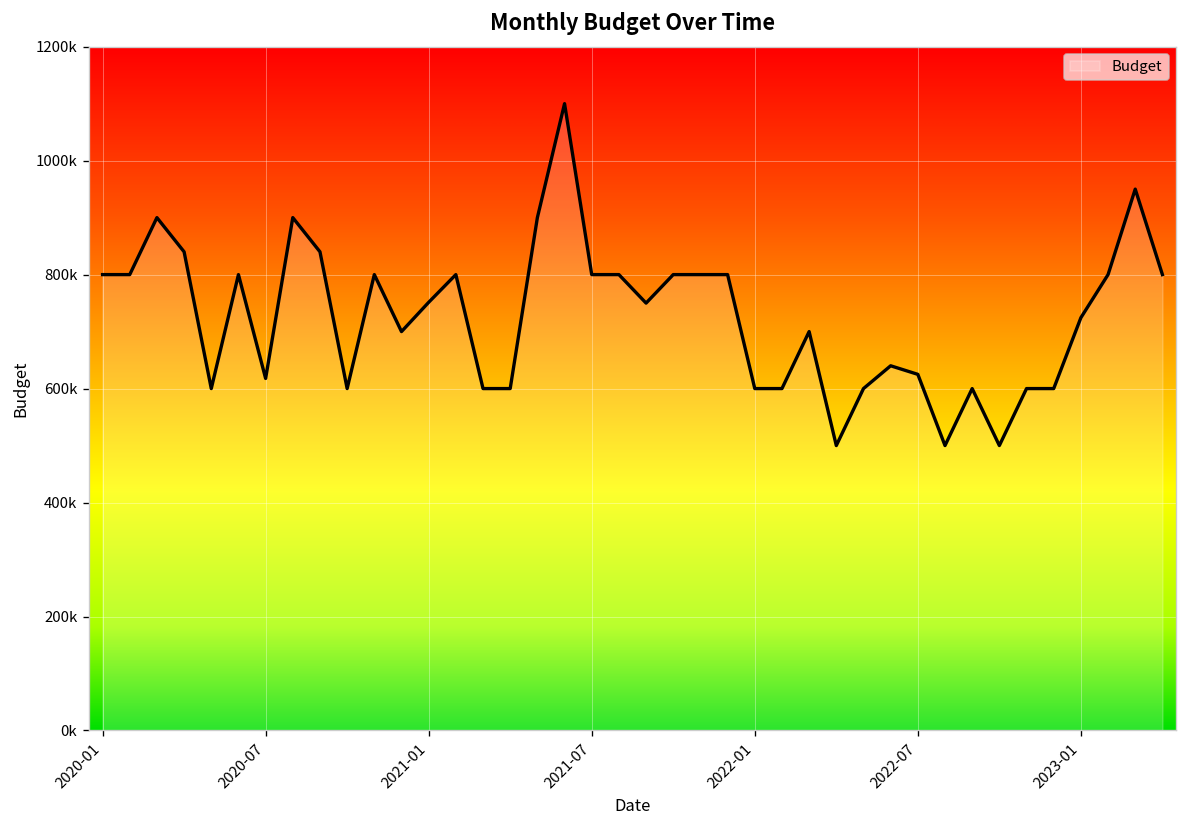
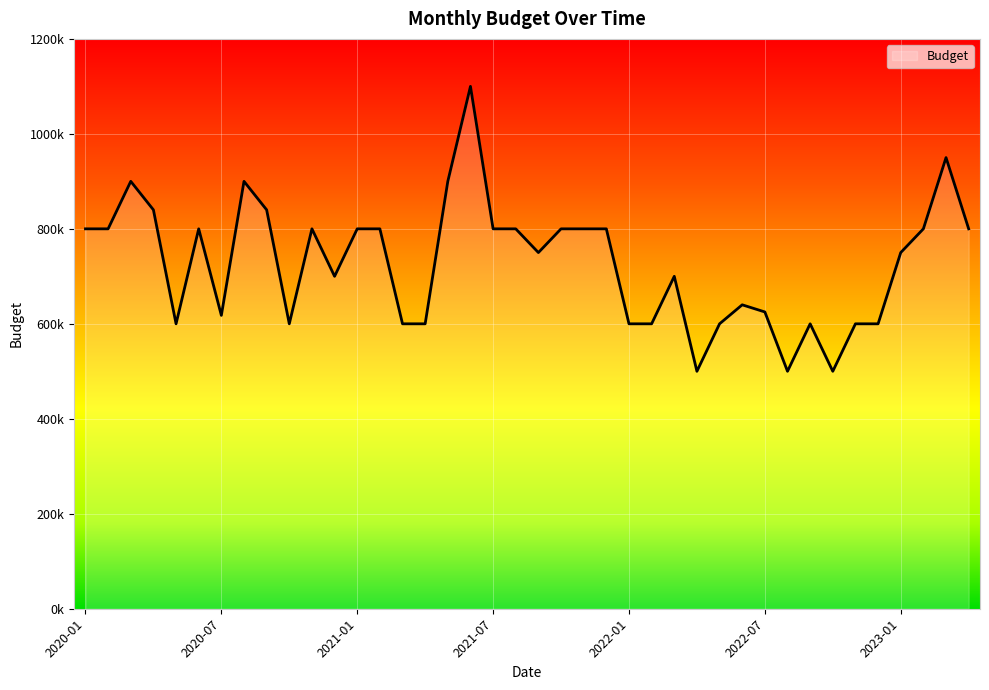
2021-01: 750000 -> 800000
2023-01: 720000 -> 750000
